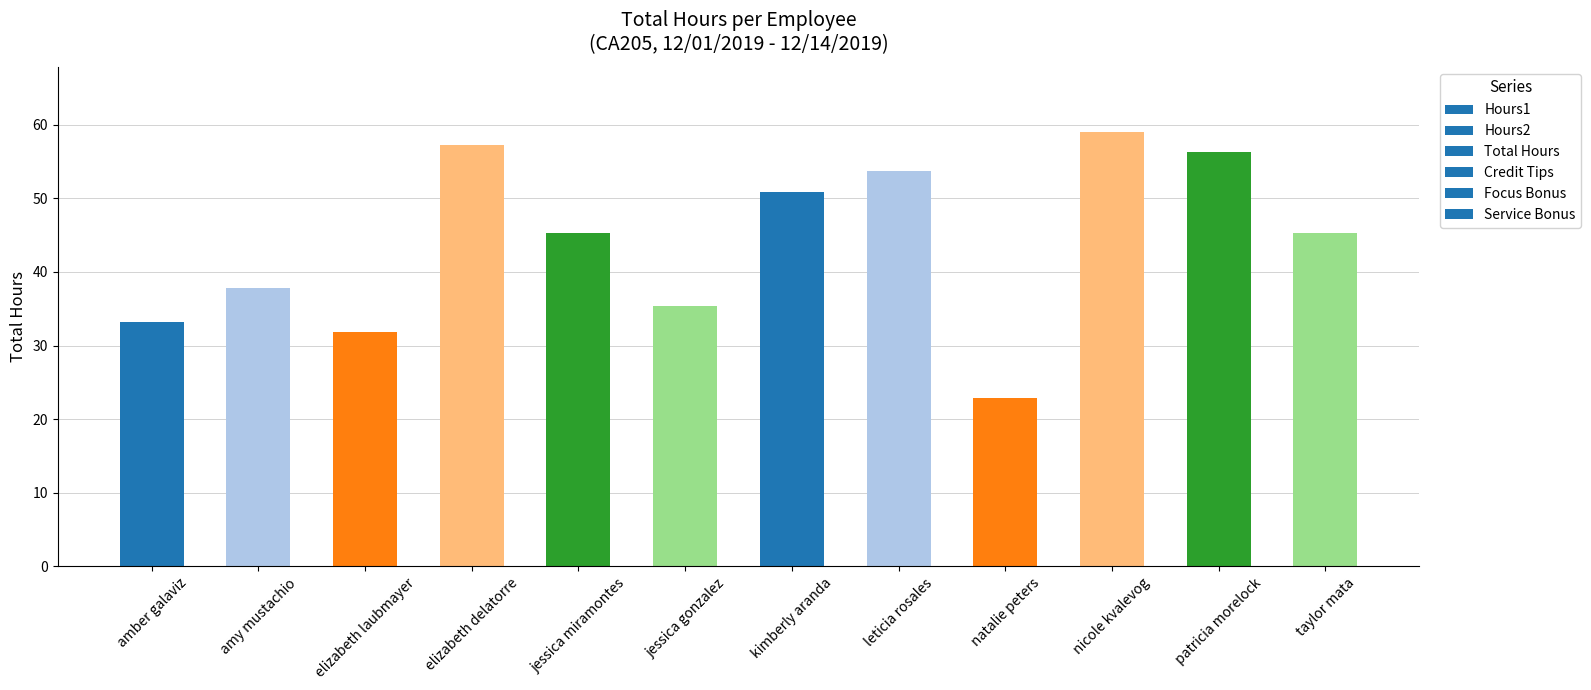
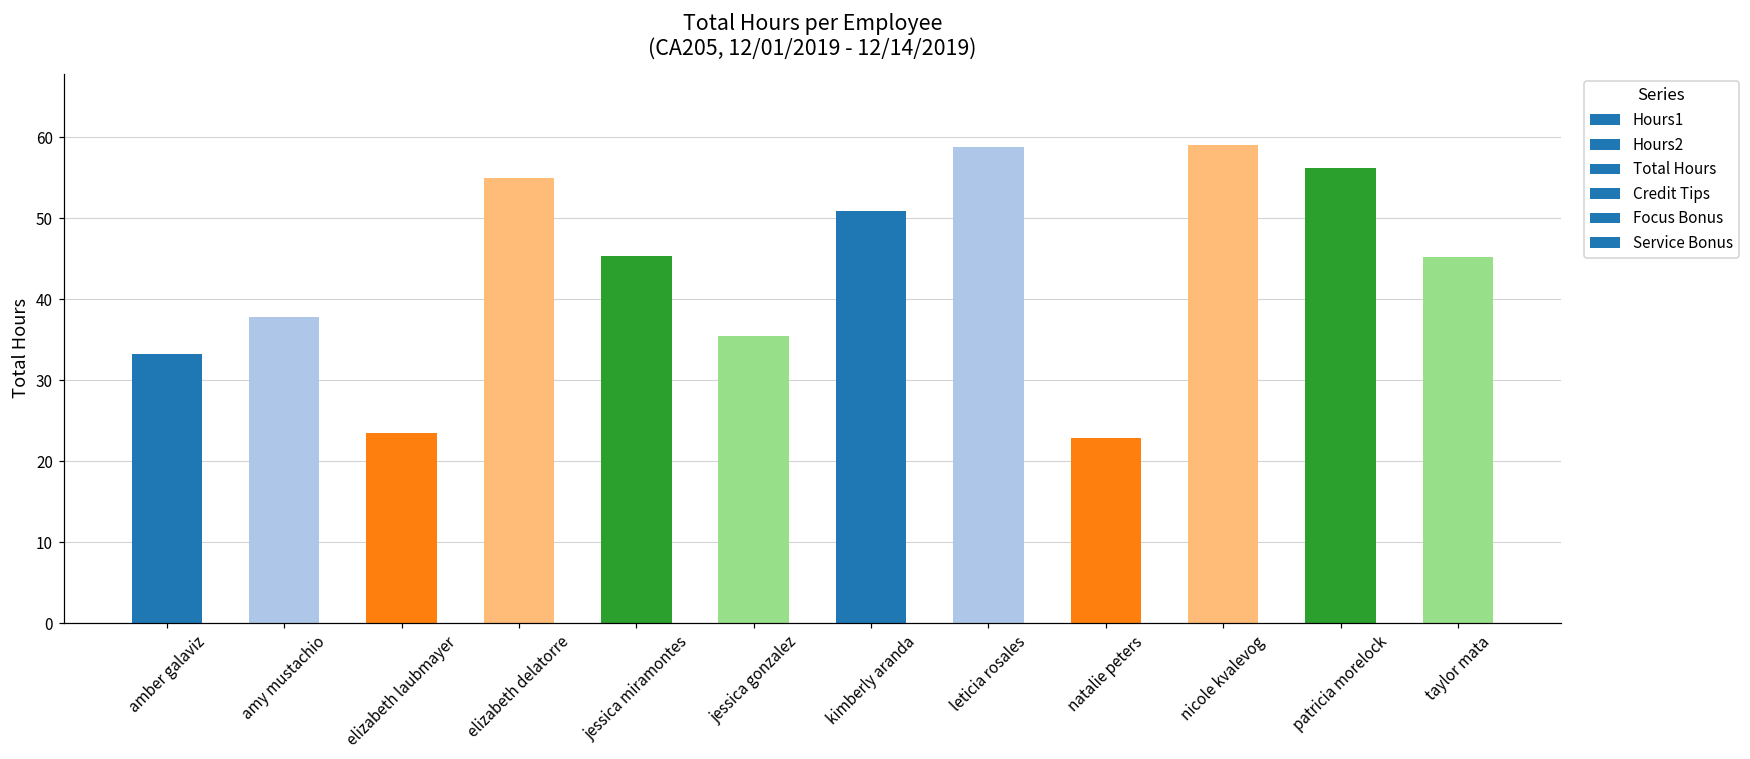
elizabeth laubmayer: 32 -> 24
elizabeth delatorre: 57 -> 55
leticia rosales: 54 -> 59
